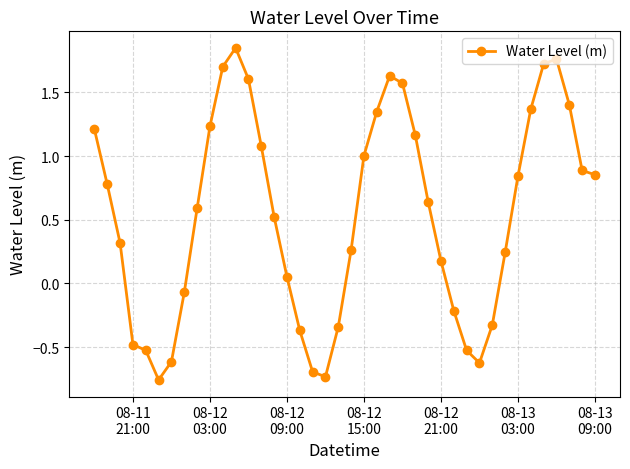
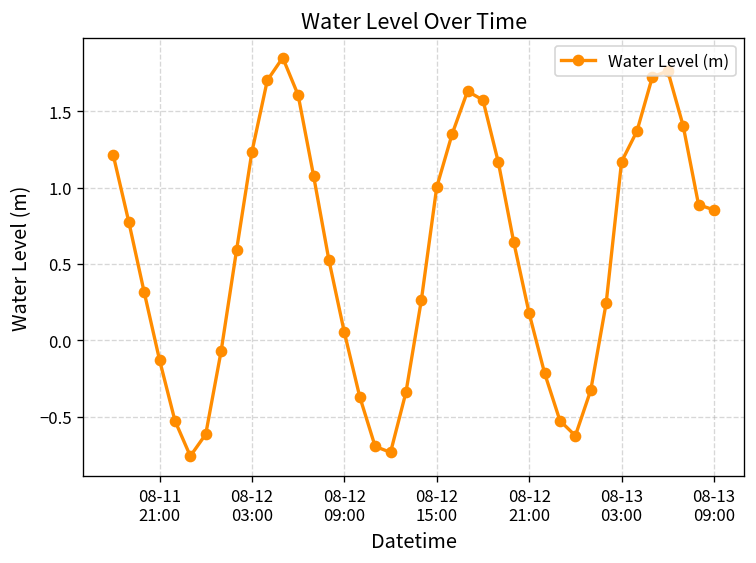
08-11 21:00: -0.48 -> -0.13
08-13 03:00: 0.84 -> 1.17
